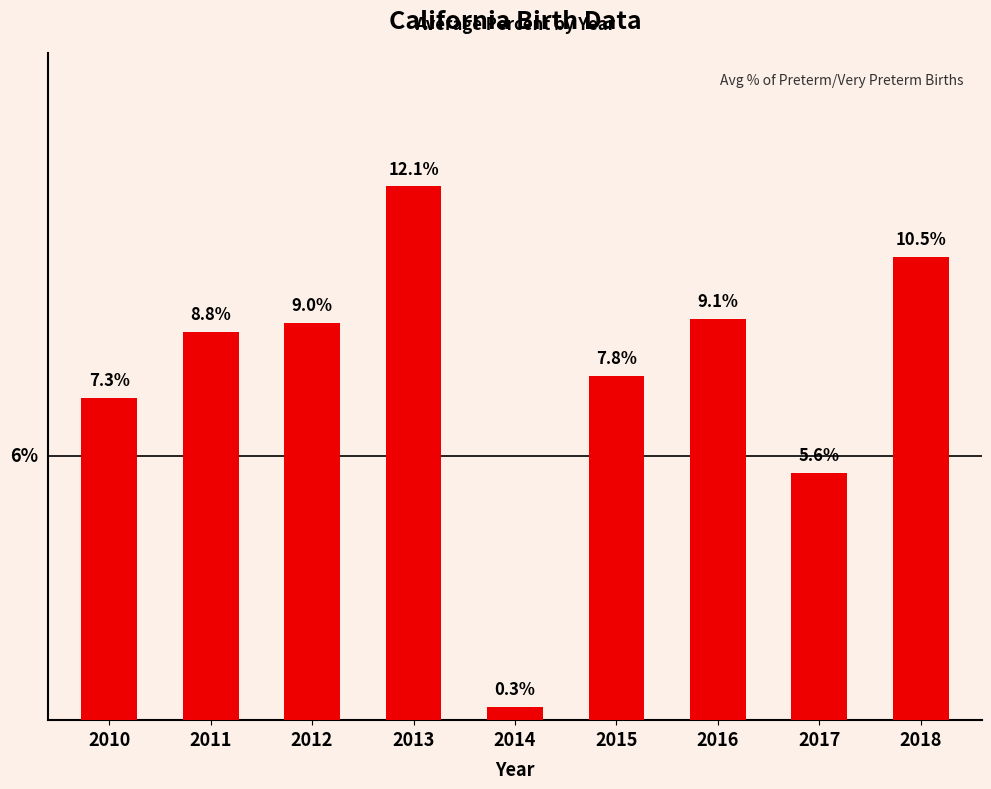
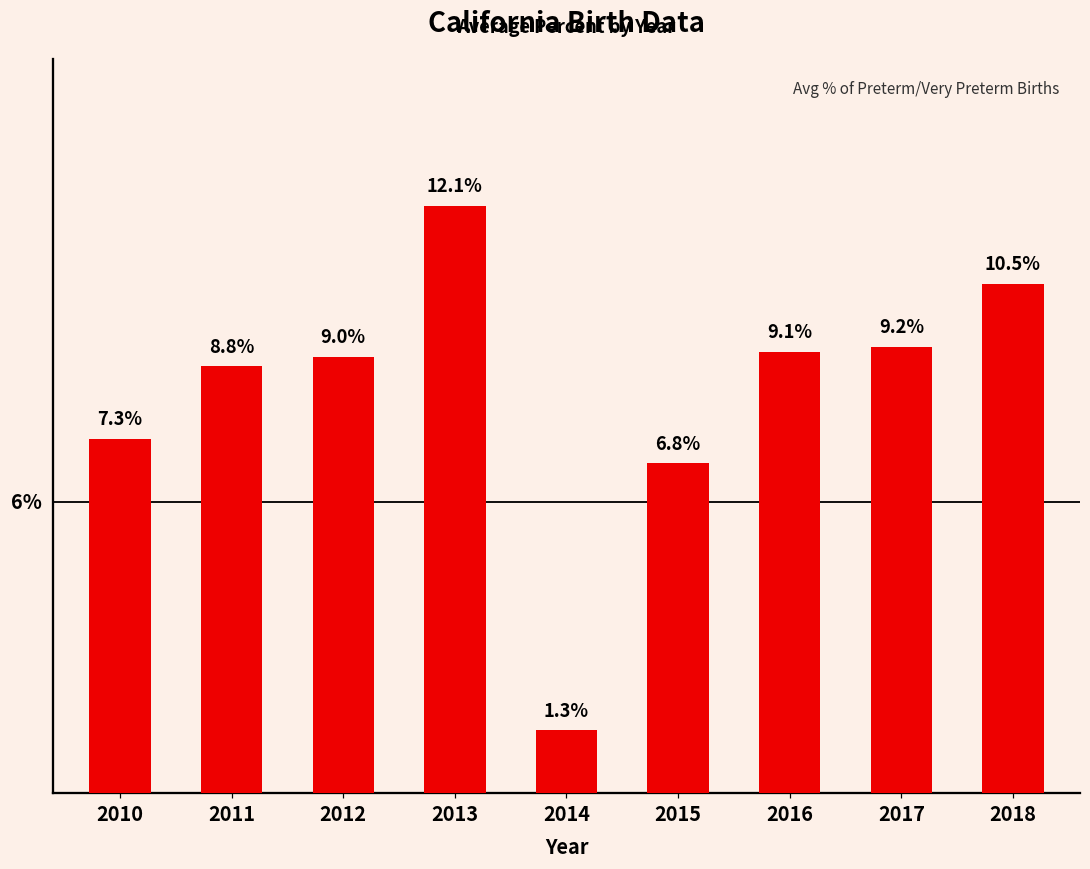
2014: 0.3% -> 1.3%
2015: 7.8% -> 6.8%
2017: 5.6% -> 9.2%
